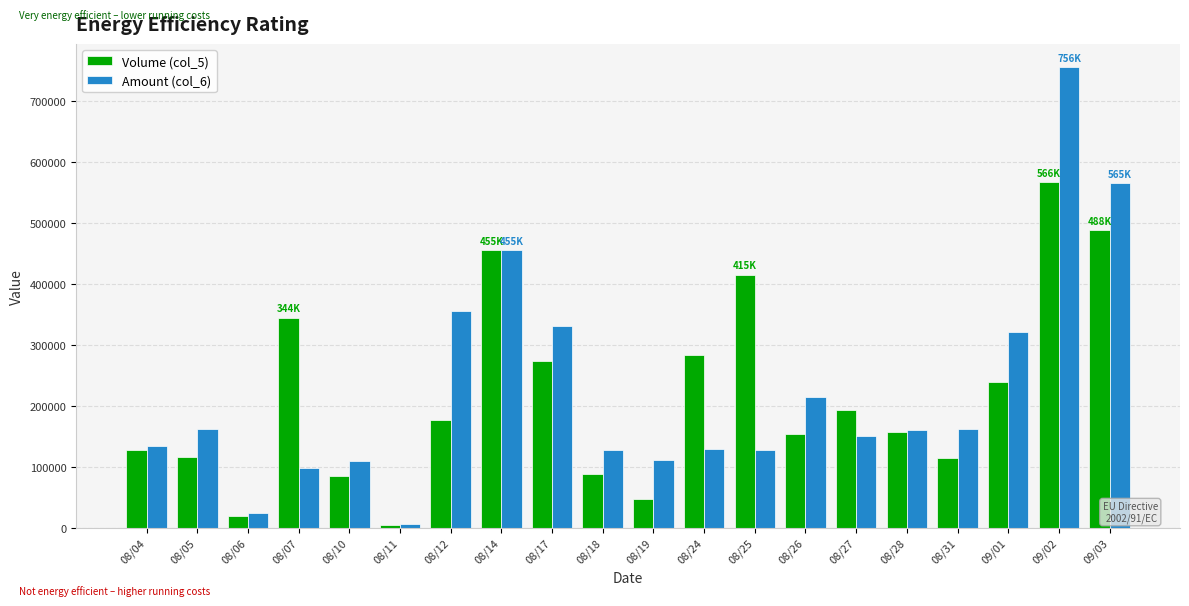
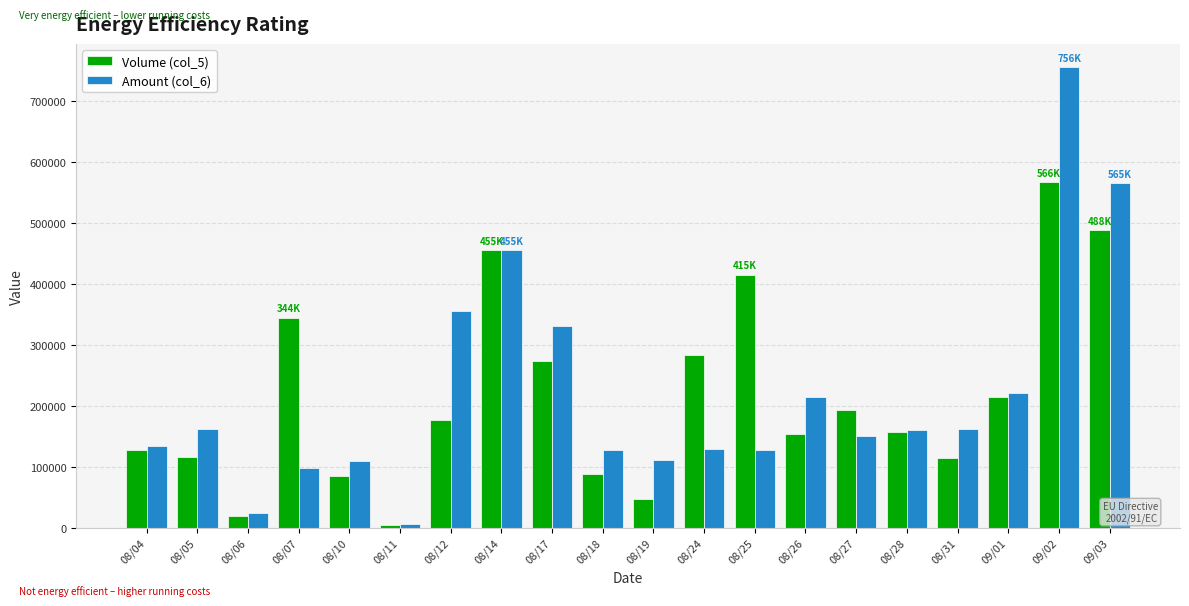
Volume (col_5), 09/01: 240000 -> 220000
Amount (col_6), 09/01: 320000 -> 220000
